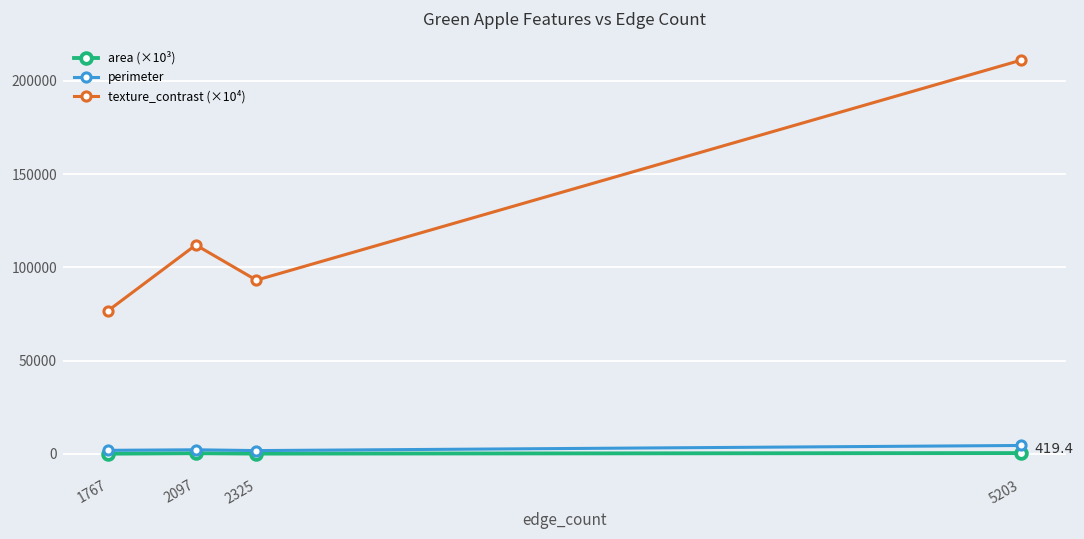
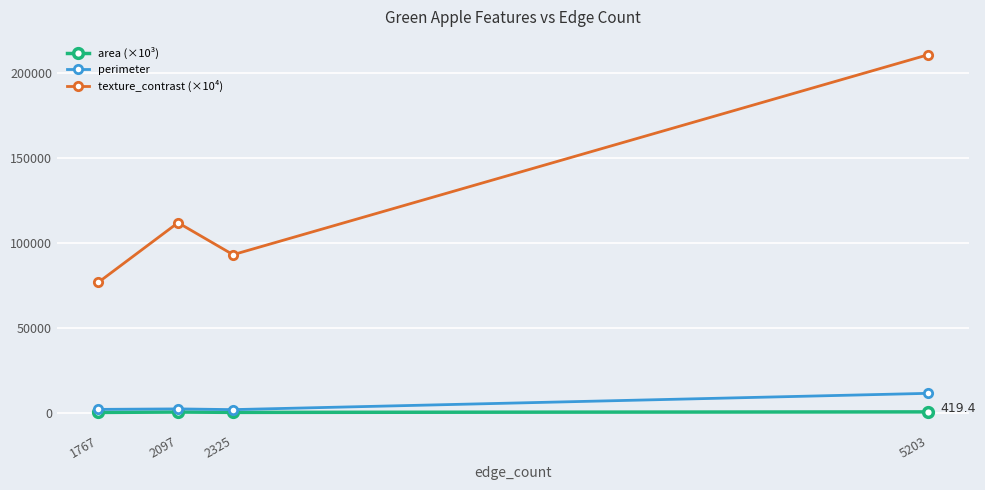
perimeter, 5203: 4000 -> 11000
